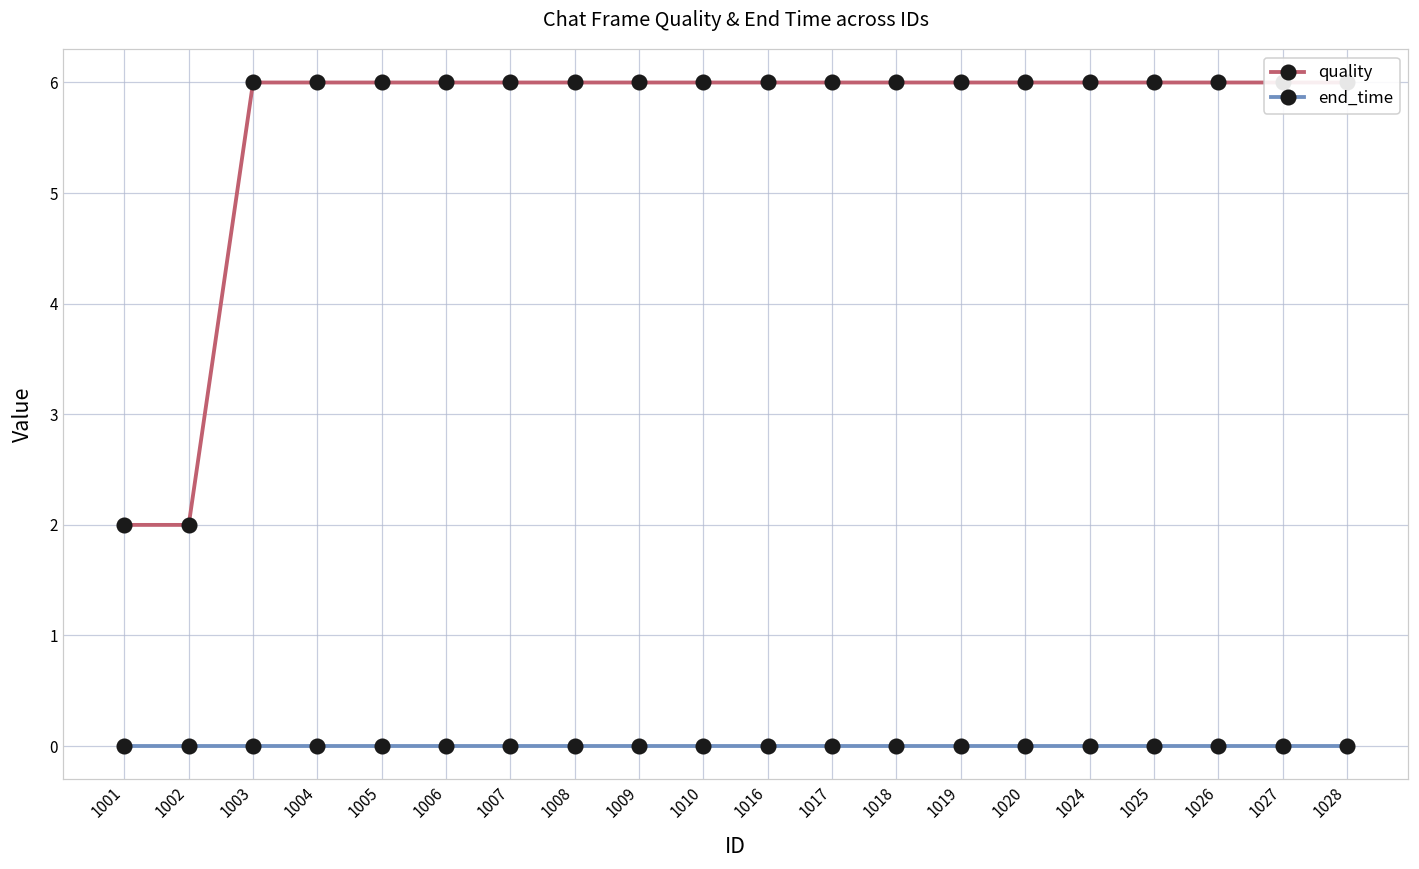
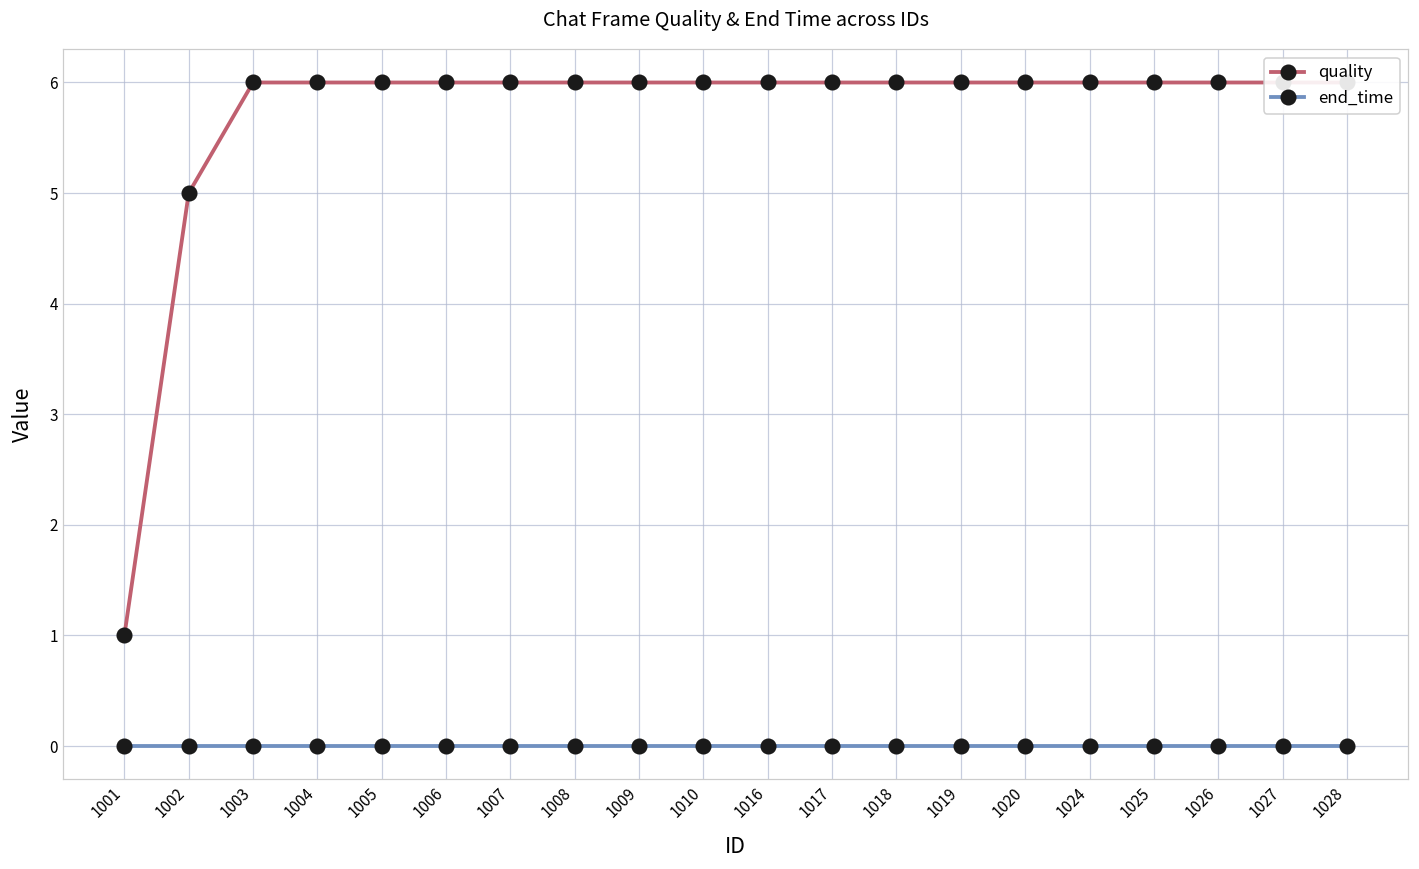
quality, 1001: 2 -> 1
quality, 1002: 2 -> 5
